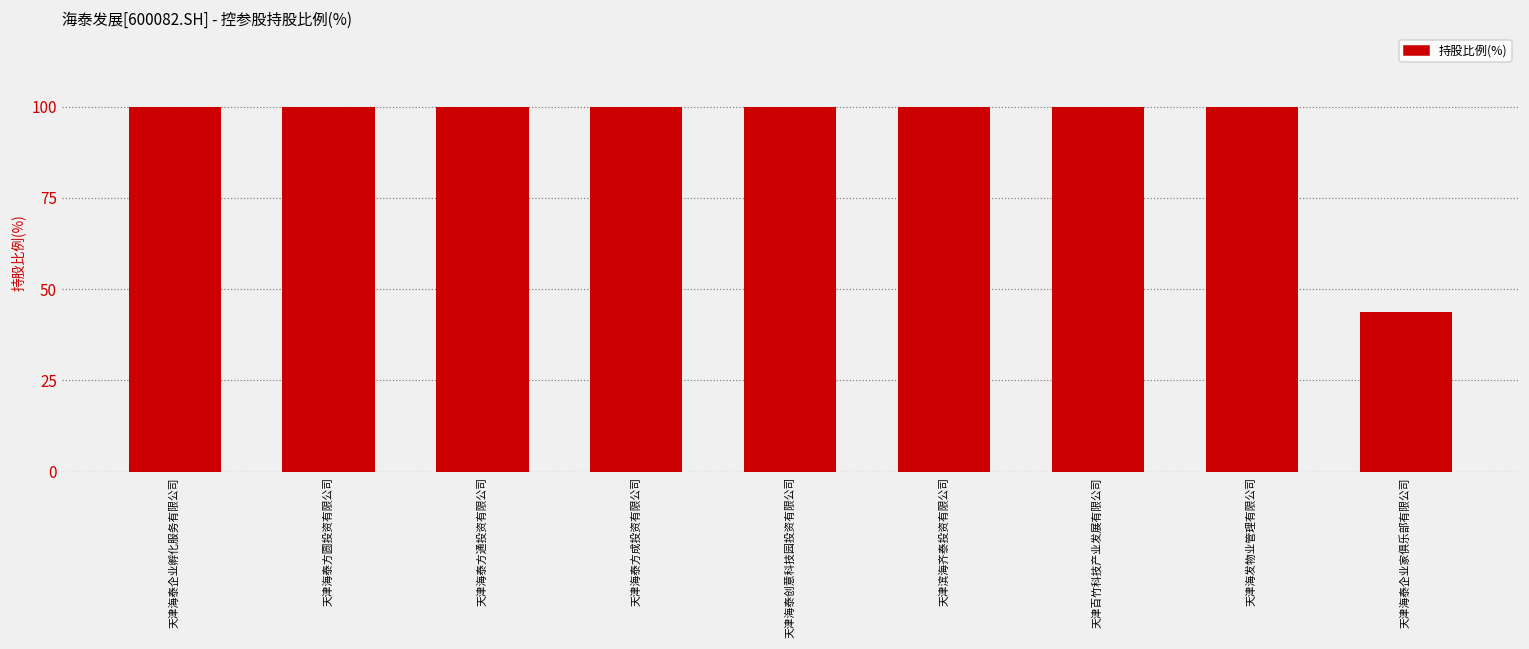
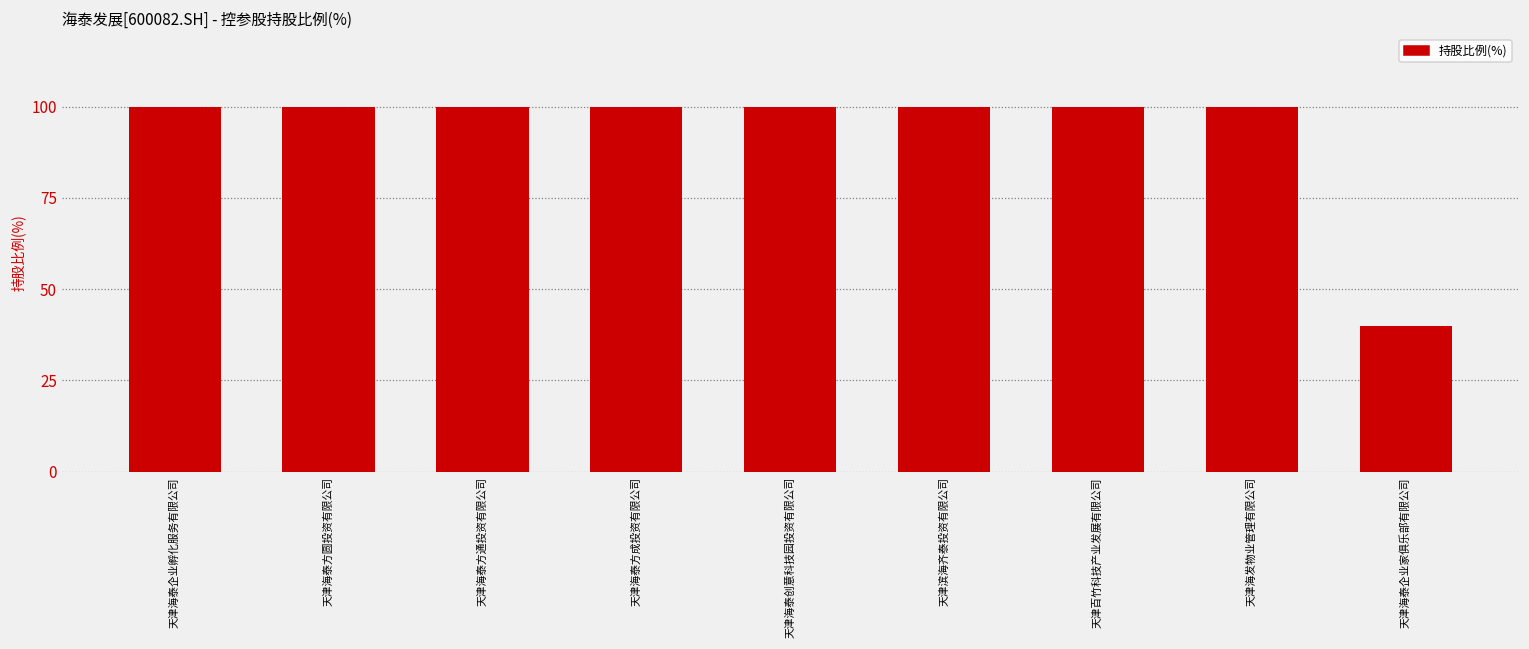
天津海泰企业家俱乐部有限公司: 44 -> 40
